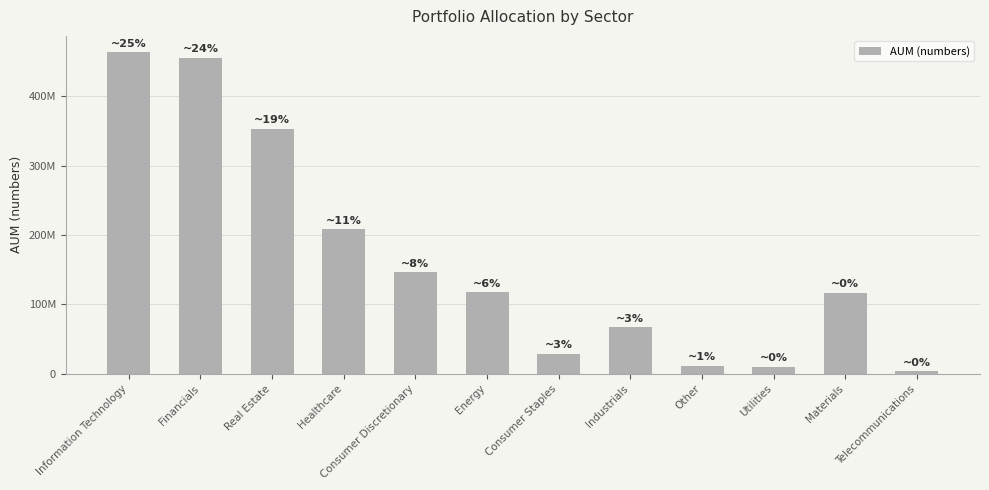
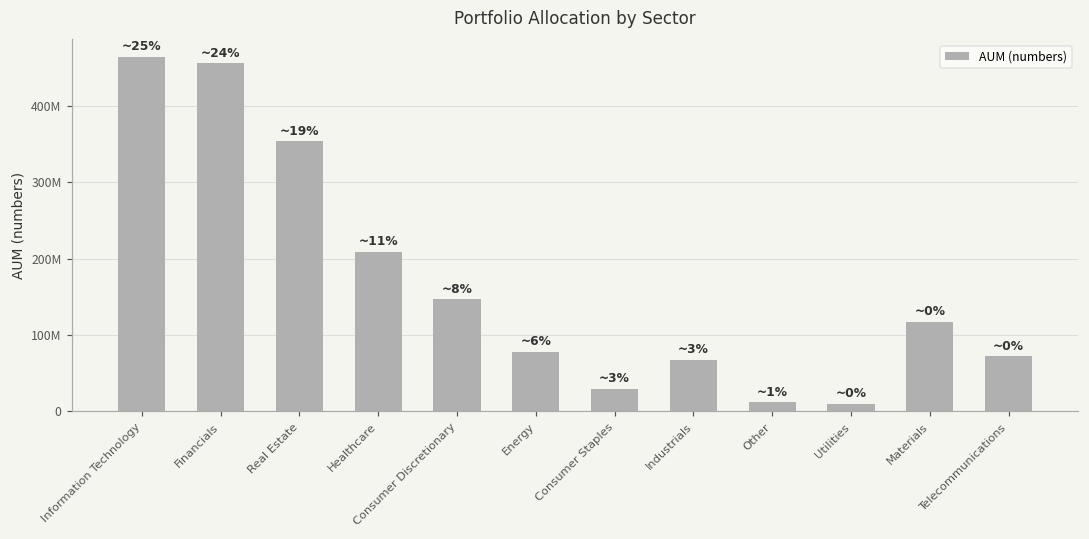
Energy: 120000000 -> 80000000
Telecommunications: 0 -> 70000000
